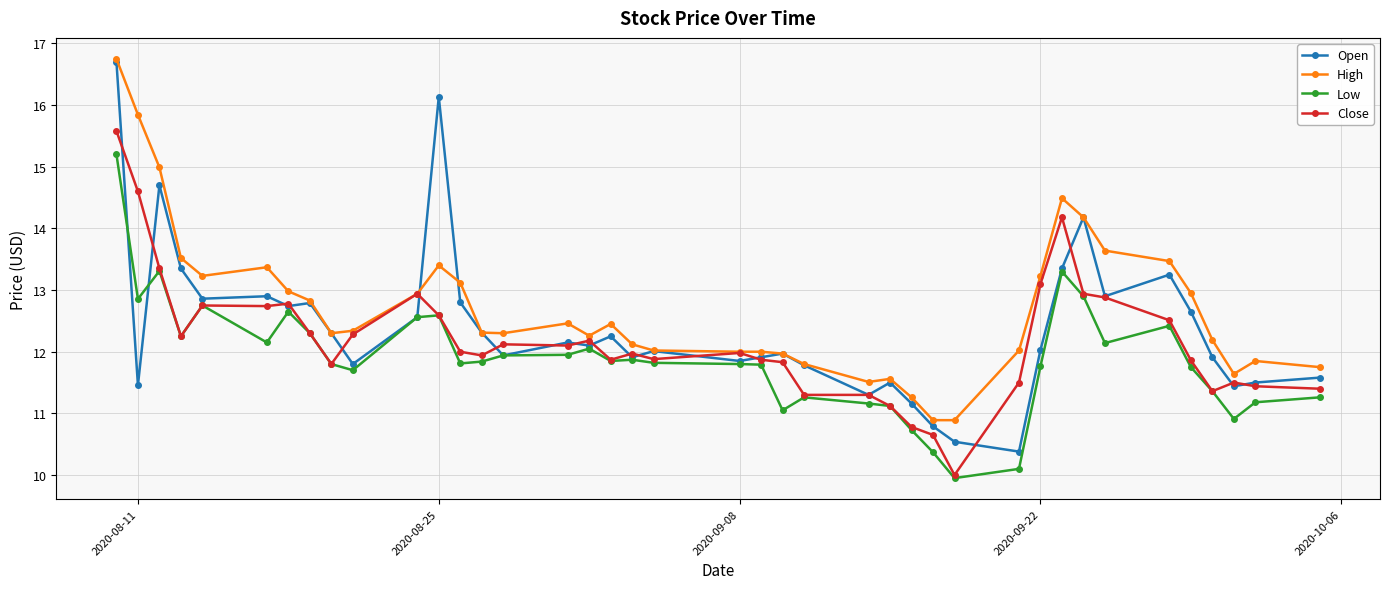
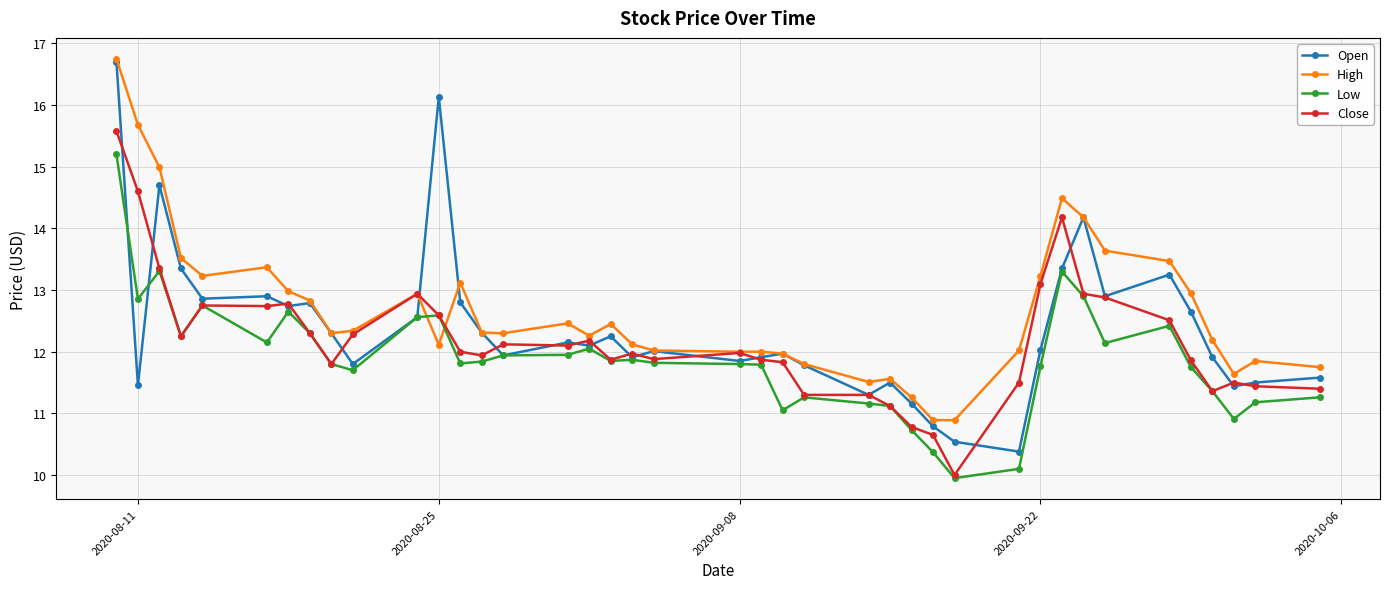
High, 2020-08-11: 15.8 -> 15.7
High, 2020-08-25: 13.4 -> 12.1
